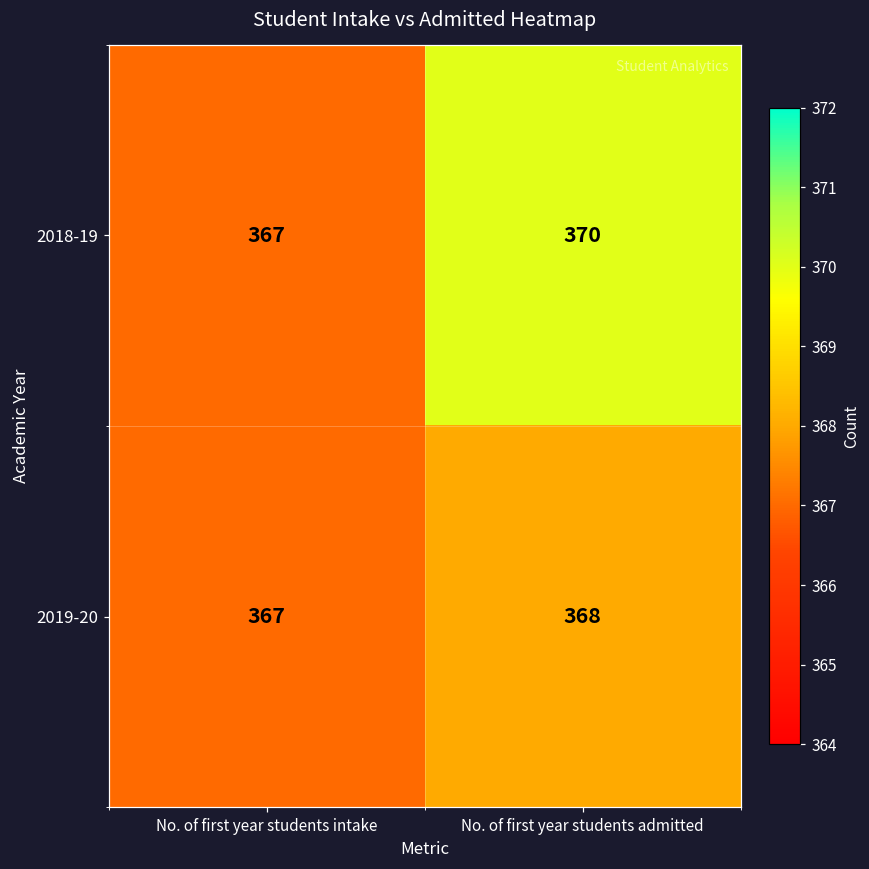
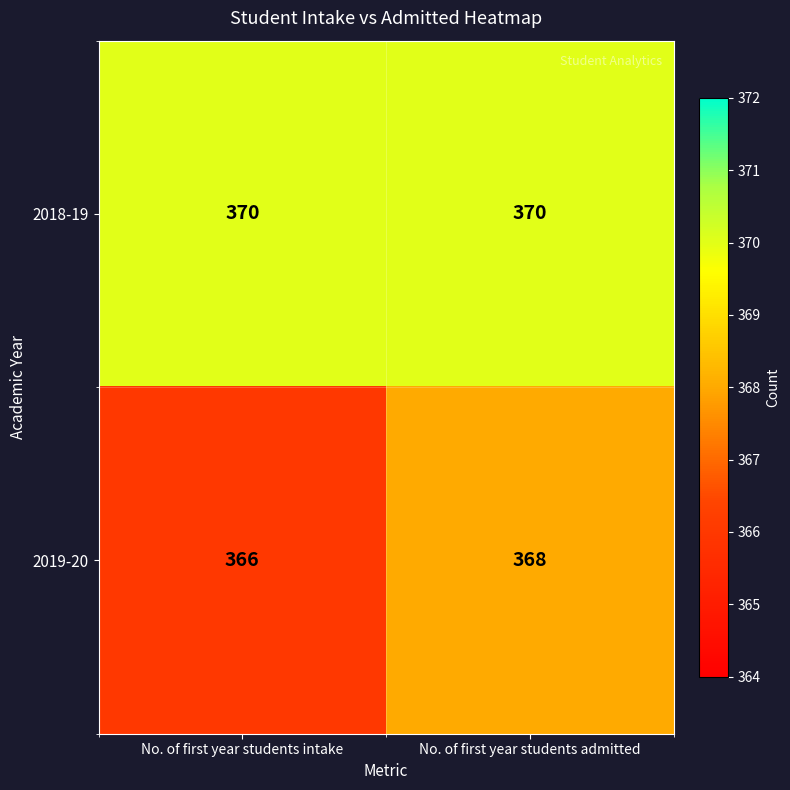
2018-19, No. of first year students intake: 367 -> 370
2019-20, No. of first year students intake: 367 -> 366
